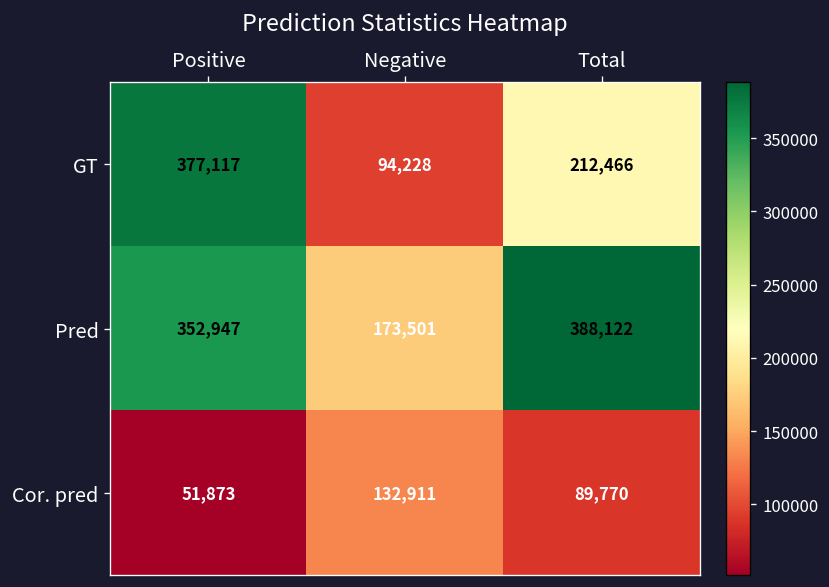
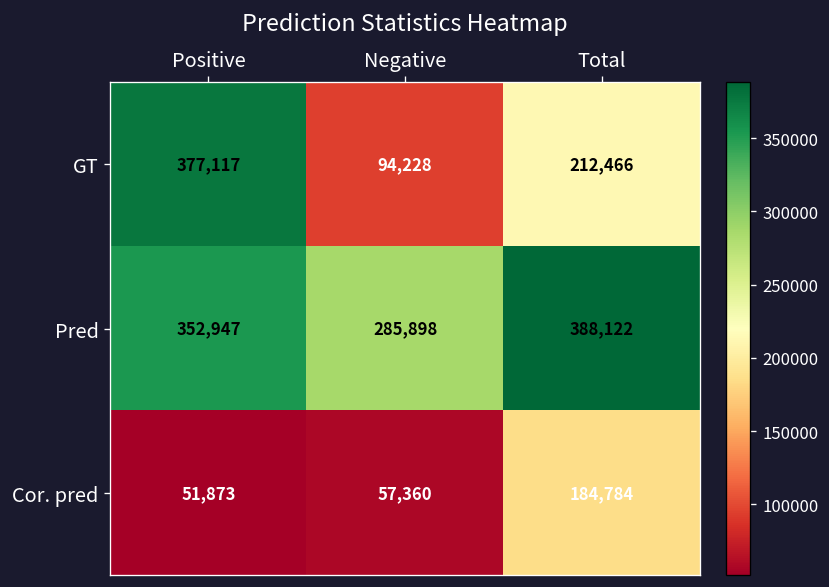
Pred, Negative: 173,501 -> 285,898
Cor. pred, Negative: 132,911 -> 57,360
Cor. pred, Total: 89,770 -> 184,784
